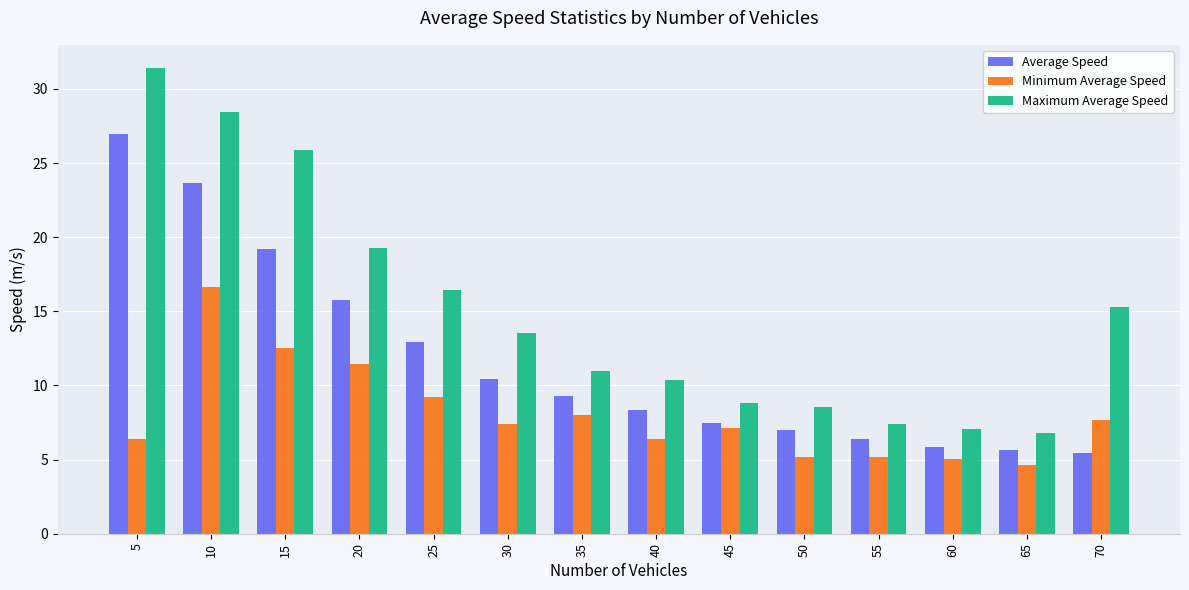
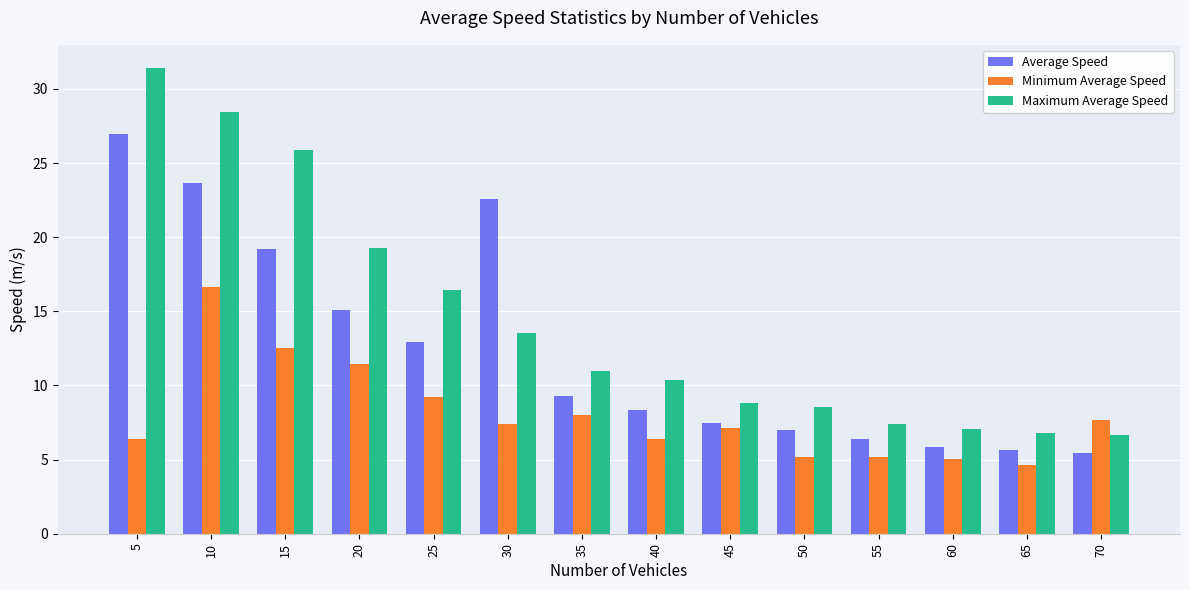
Average Speed, 20: 15.8 -> 15.1
Average Speed, 30: 10.5 -> 22.6
Maximum Average Speed, 70: 15.3 -> 6.7
